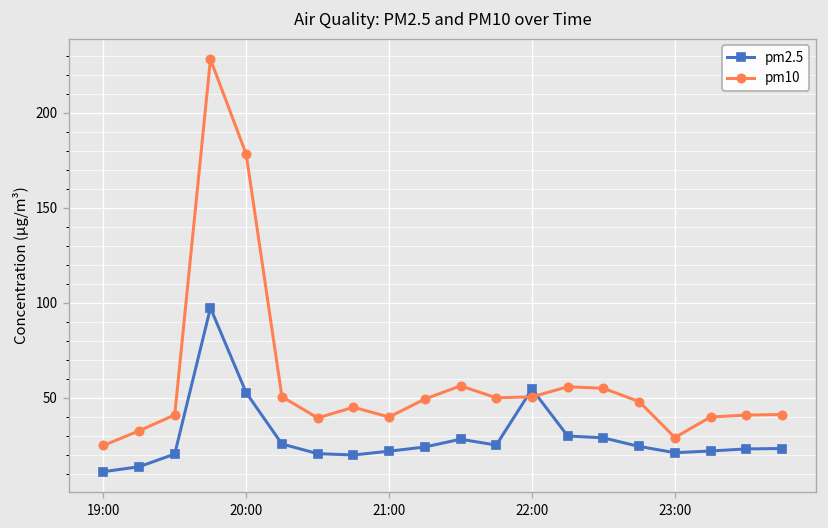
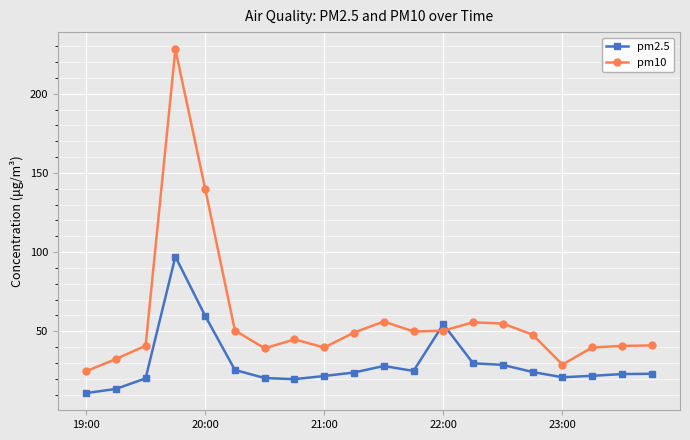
pm2.5, 20:00: 53 -> 60
pm10, 20:00: 178 -> 140
